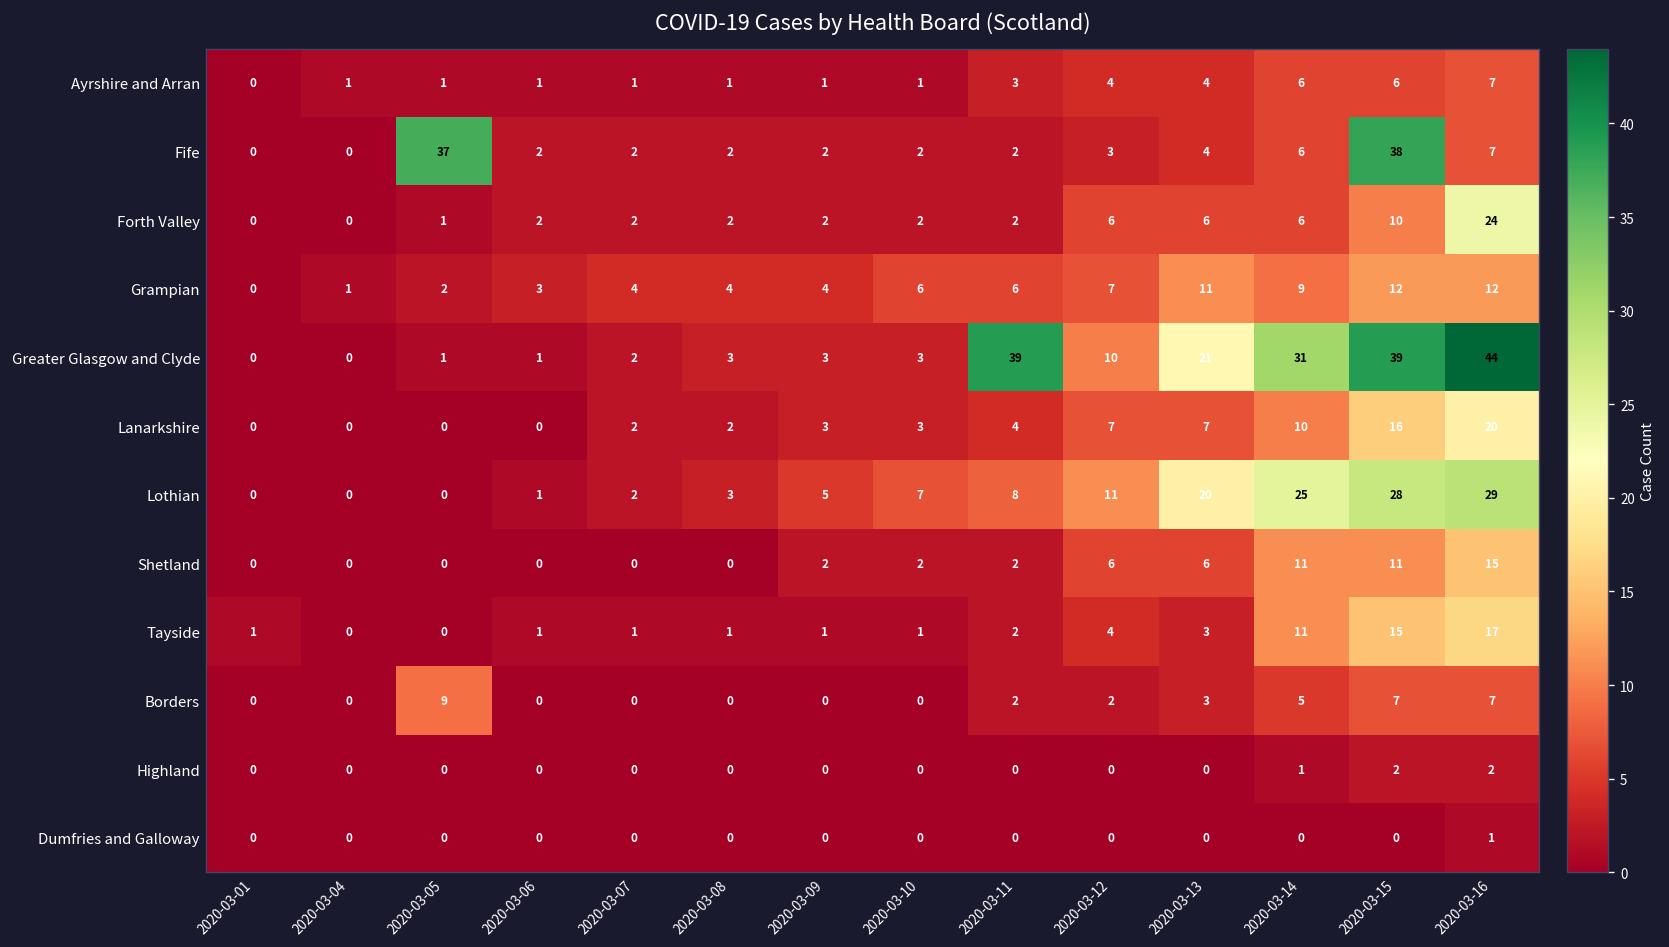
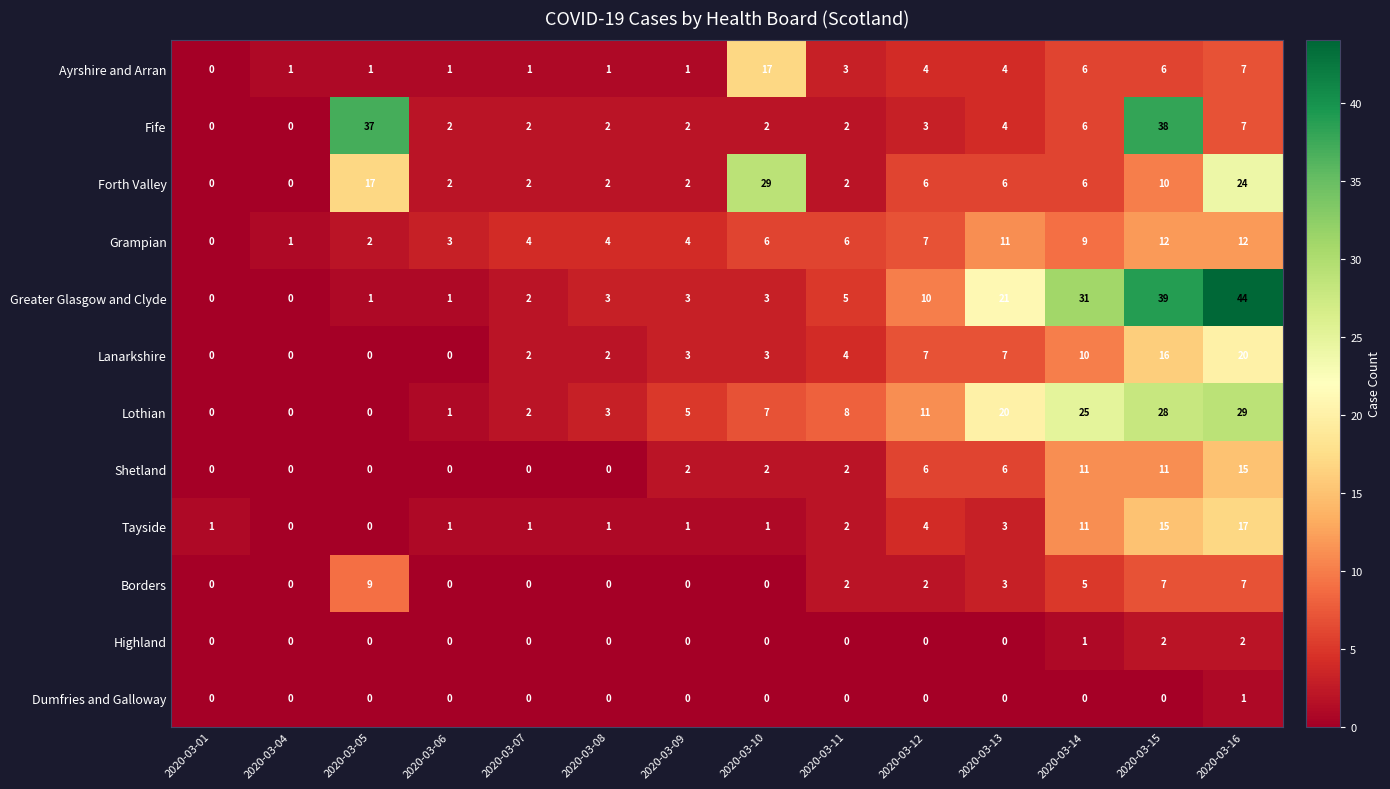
Ayrshire and Arran, 2020-03-10: 1 -> 17
Forth Valley, 2020-03-05: 1 -> 17
Forth Valley, 2020-03-10: 2 -> 29
Greater Glasgow and Clyde, 2020-03-11: 39 -> 5
